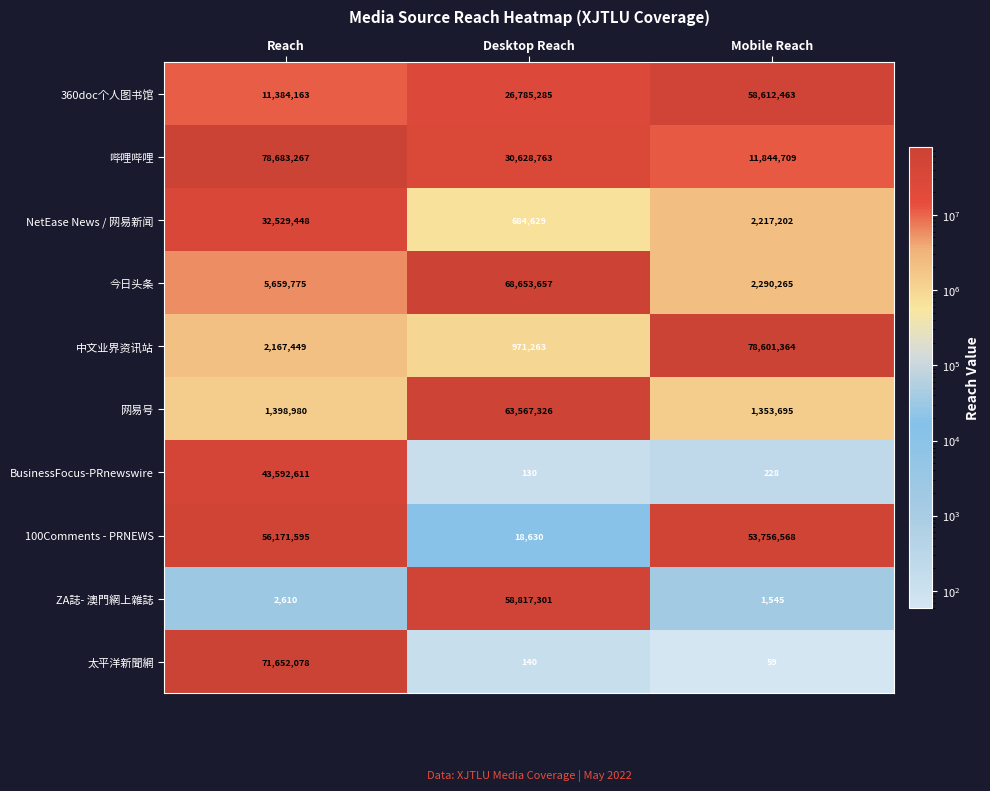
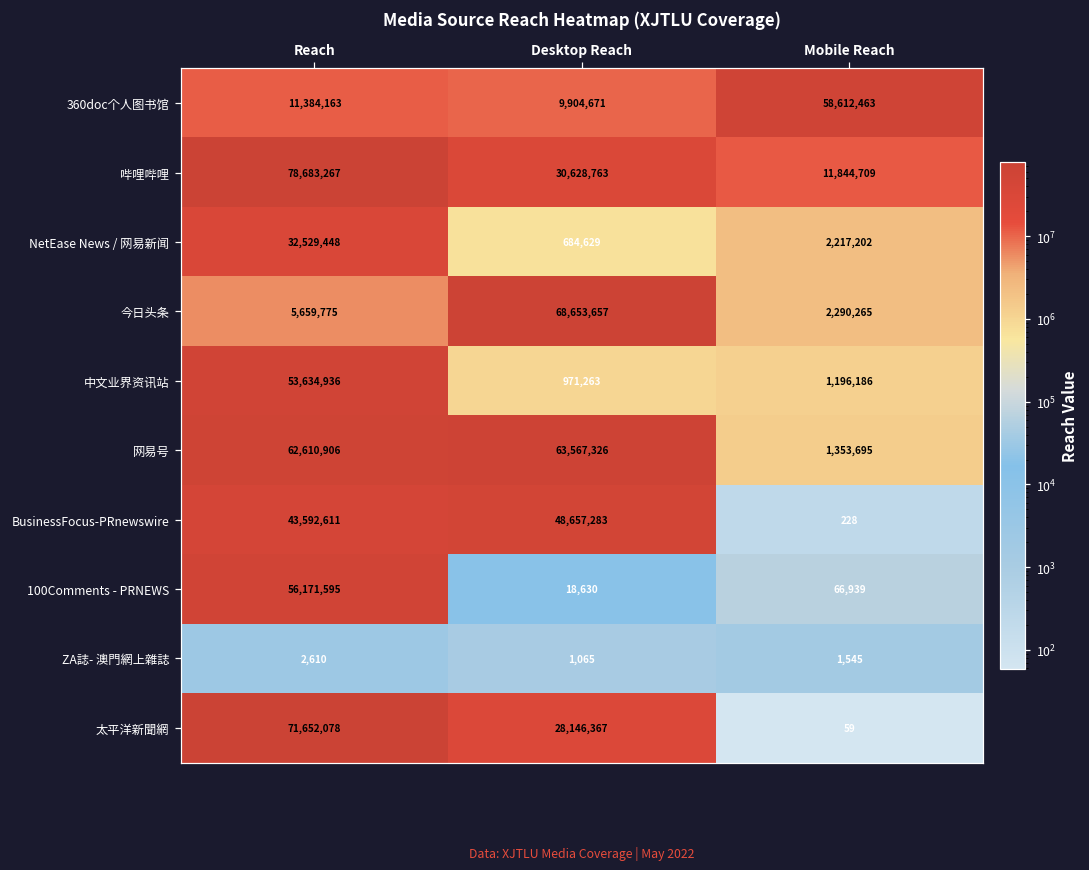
360doc个人图书馆, Desktop Reach: 26,785,285 -> 9,904,671
中文业界资讯站, Reach: 2,167,449 -> 53,634,936
中文业界资讯站, Mobile Reach: 78,601,364 -> 1,196,186
网易号, Reach: 1,398,980 -> 62,610,906
BusinessFocus-PRnewswire, Desktop Reach: 130 -> 48,657,283
100Comments - PRNEWS, Mobile Reach: 53,756,568 -> 66,939
ZA誌- 澳門網上雜誌, Desktop Reach: 58,817,301 -> 1,065
太平洋新聞網, Desktop Reach: 140 -> 28,146,367
